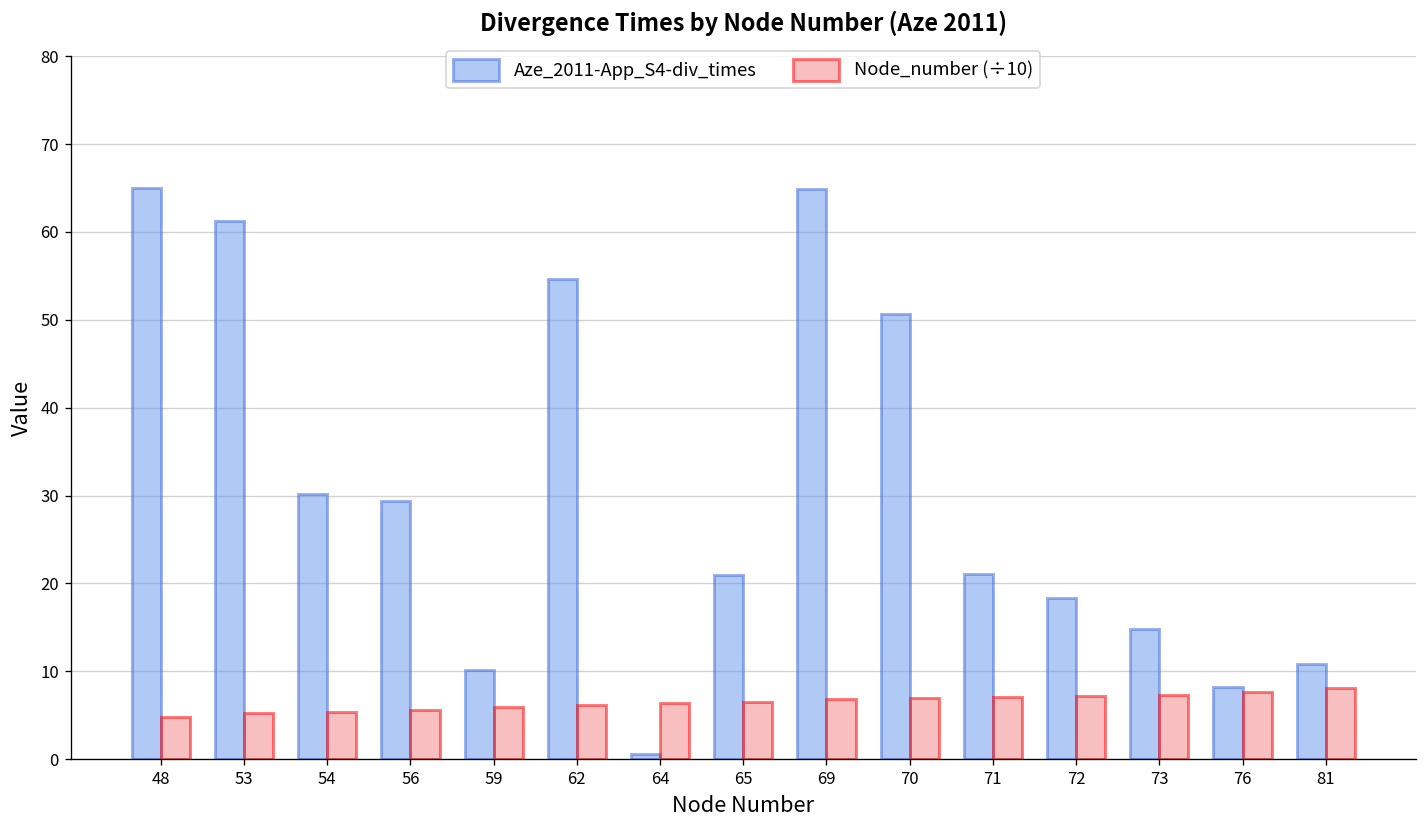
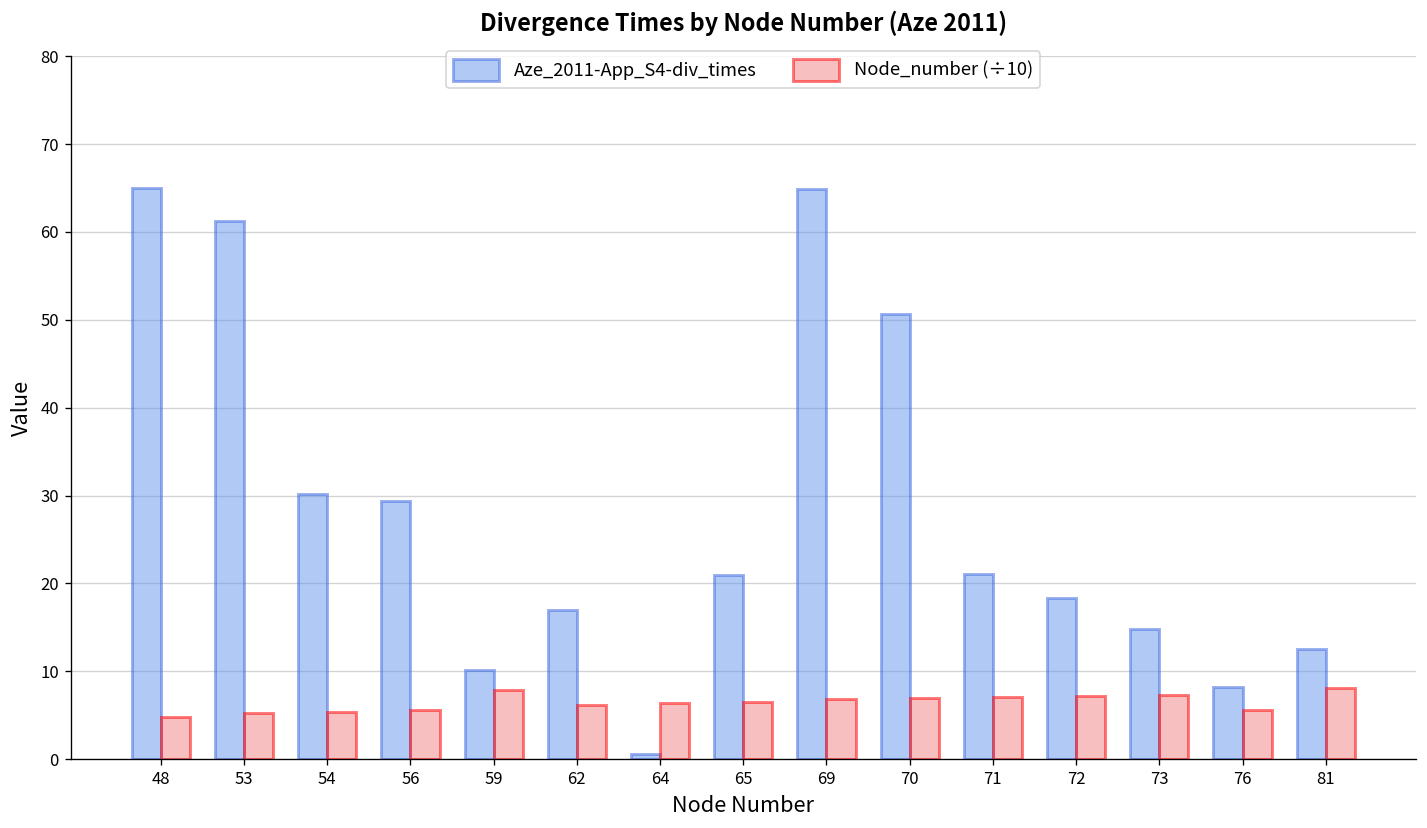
Node_number (÷10), 59: 6 -> 8
Aze_2011-App_S4-div_times, 62: 55 -> 17
Node_number (÷10), 76: 8 -> 6
Aze_2011-App_S4-div_times, 81: 11 -> 13
